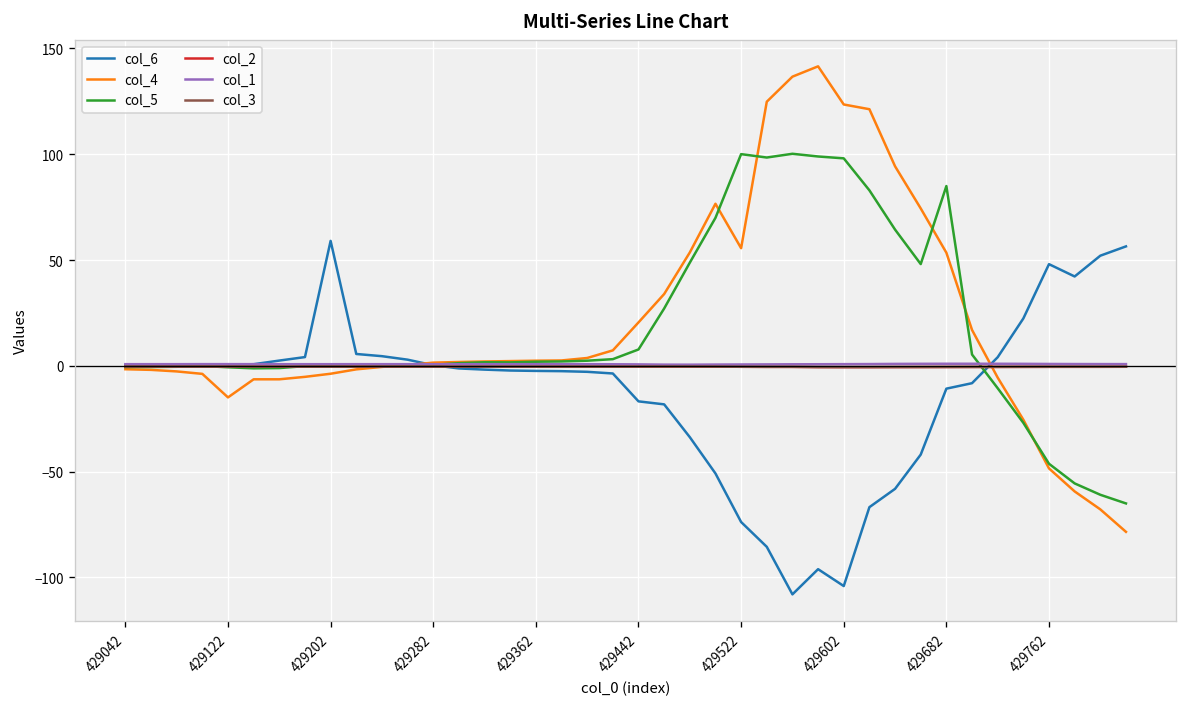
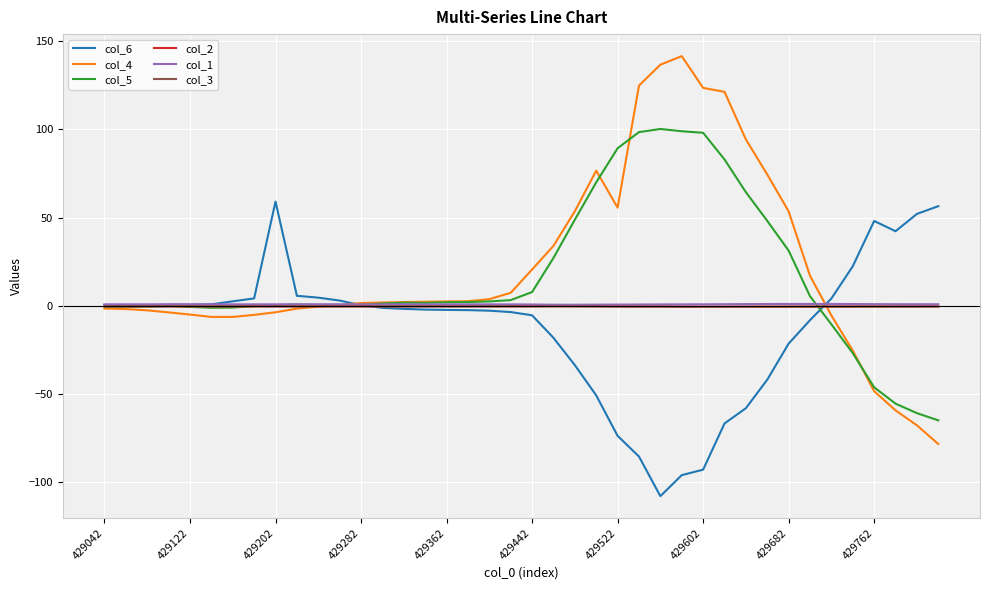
col_4, 429122: -15 -> -5
col_6, 429442: -17 -> -5
col_5, 429522: 100 -> 89
col_6, 429602: -104 -> -93
col_6, 429682: -11 -> -21
col_5, 429682: 85 -> 31
